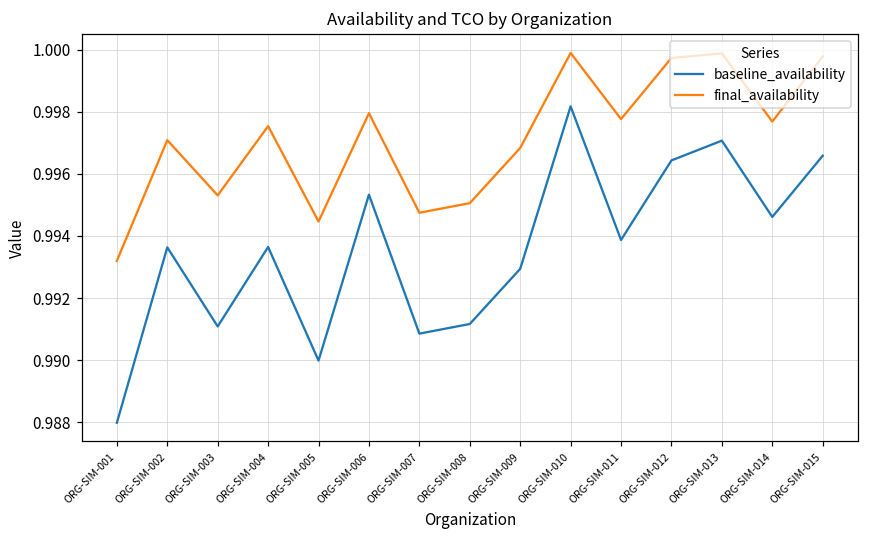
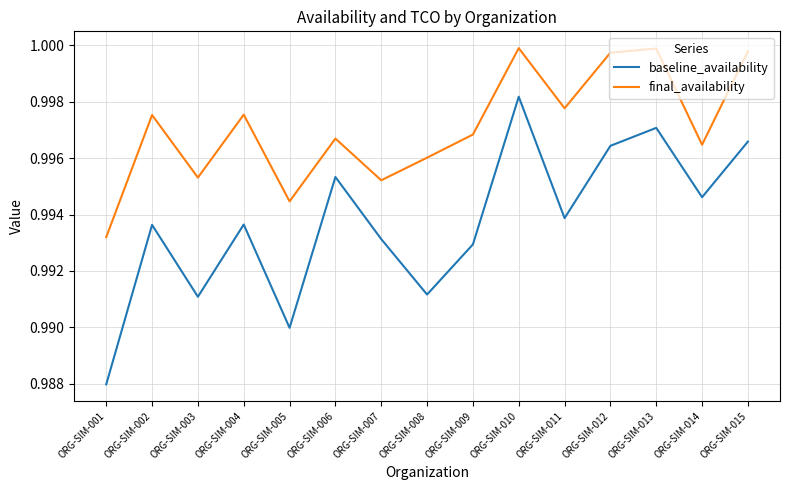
final_availability, ORG-SIM-002: 0.9971 -> 0.9975
final_availability, ORG-SIM-006: 0.9980 -> 0.9967
baseline_availability, ORG-SIM-007: 0.9909 -> 0.9931
final_availability, ORG-SIM-007: 0.9947 -> 0.9952
final_availability, ORG-SIM-008: 0.9951 -> 0.9960
final_availability, ORG-SIM-014: 0.9977 -> 0.9965
